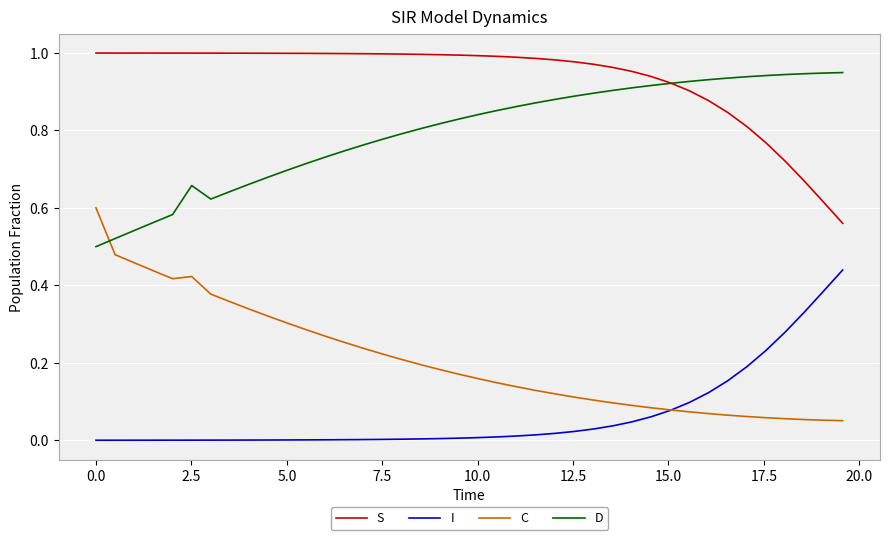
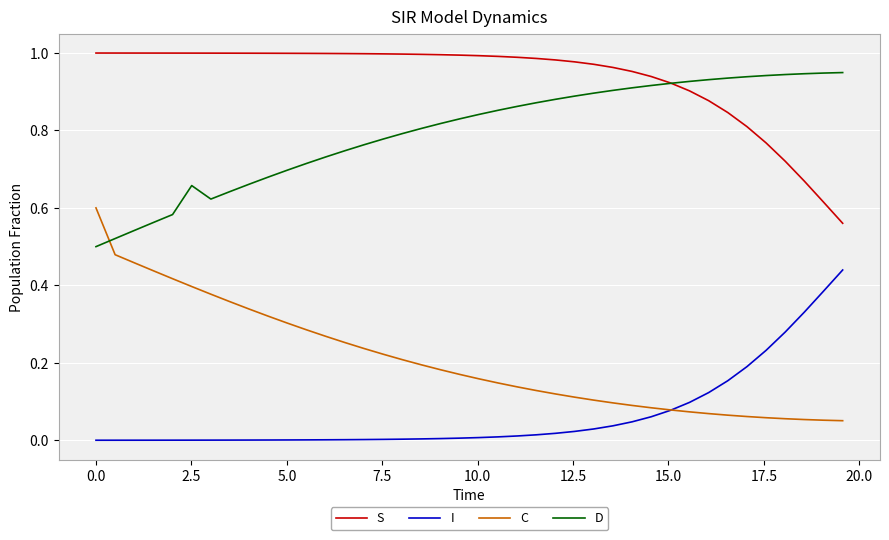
C, 2.5: 0.42 -> 0.40
